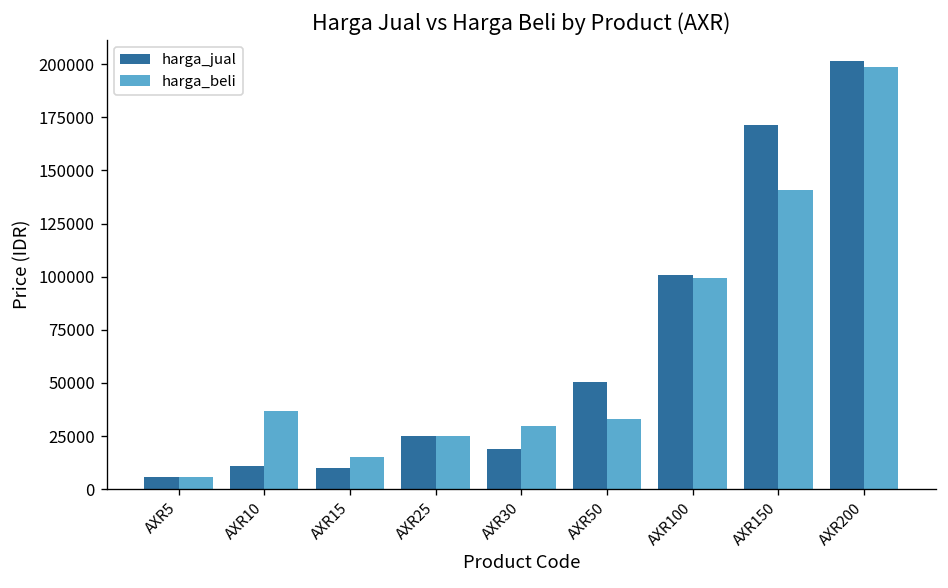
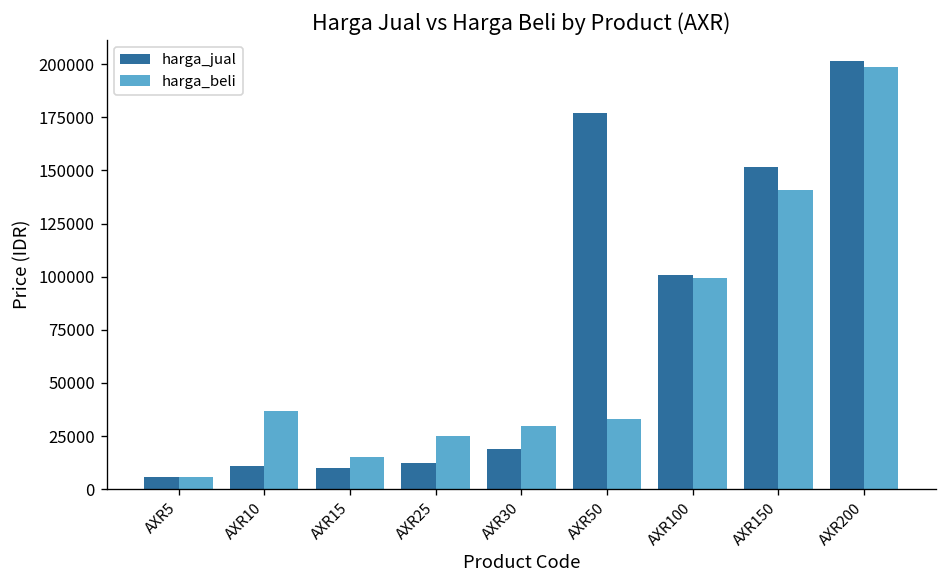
harga_jual, AXR25: 25000 -> 12000
harga_jual, AXR50: 51000 -> 177000
harga_jual, AXR150: 171000 -> 152000
